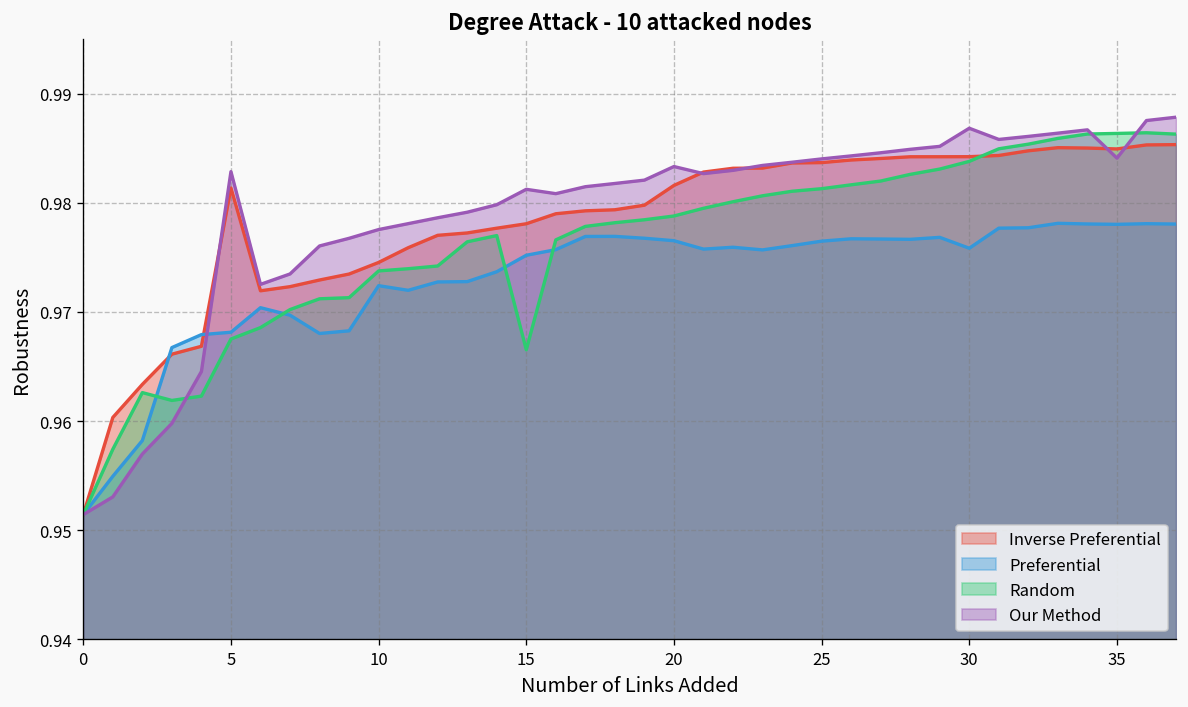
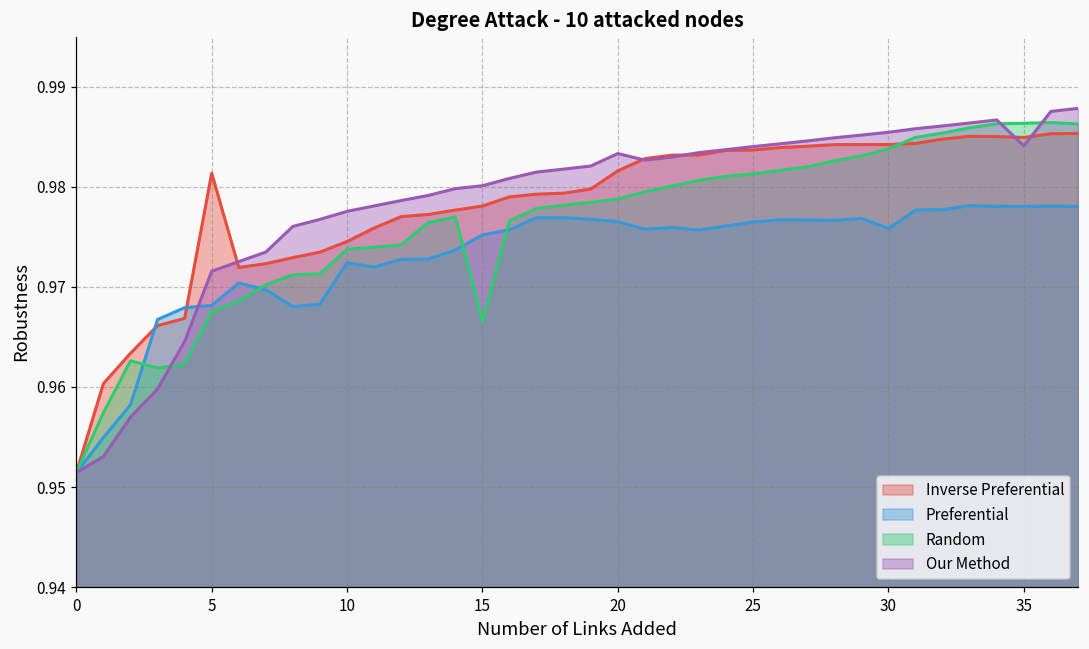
Our Method, 5: 0.983 -> 0.972
Our Method, 15: 0.981 -> 0.980
Our Method, 30: 0.987 -> 0.985
